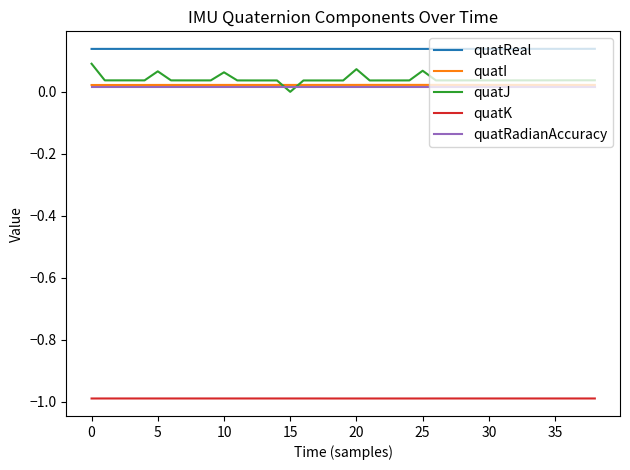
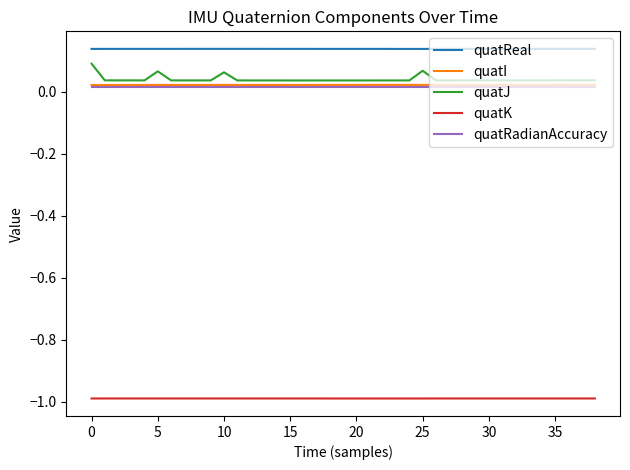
quatJ, 15: 0.00 -> 0.04
quatJ, 20: 0.07 -> 0.04
